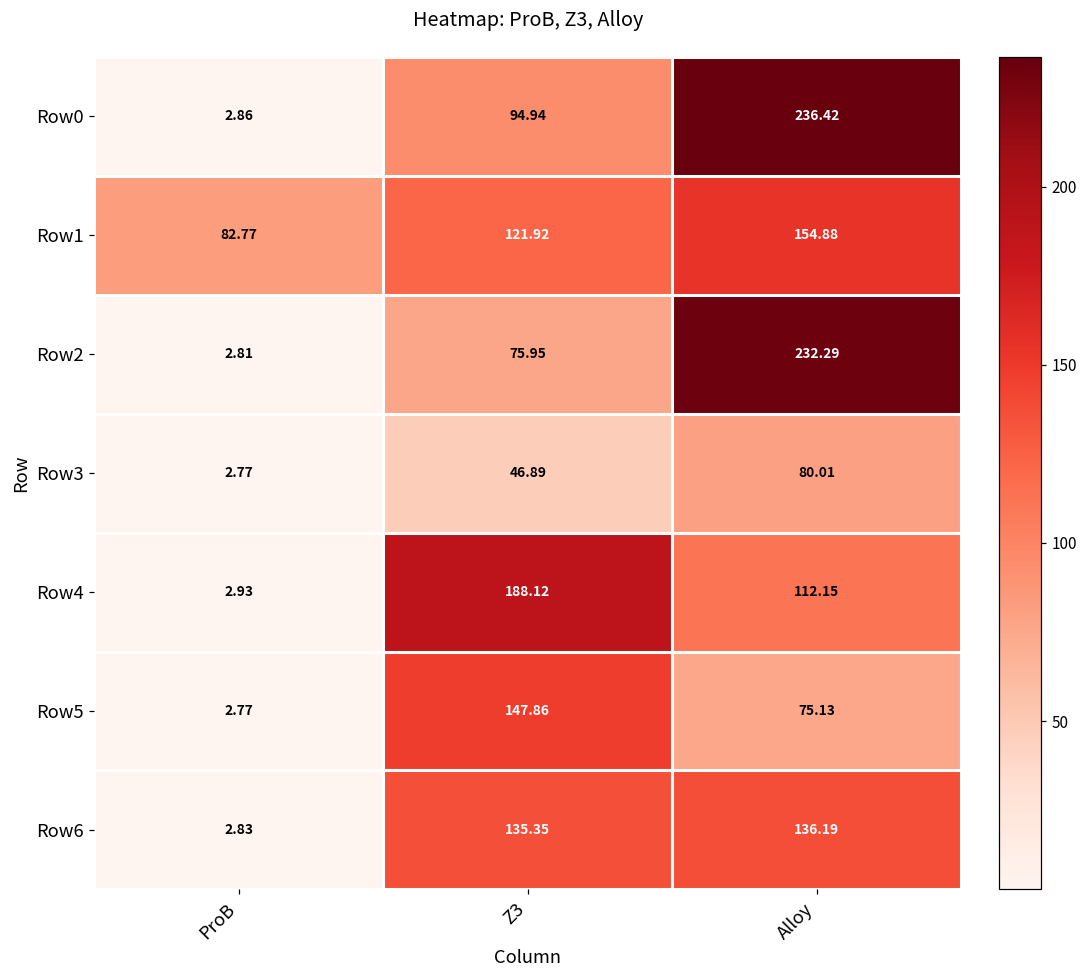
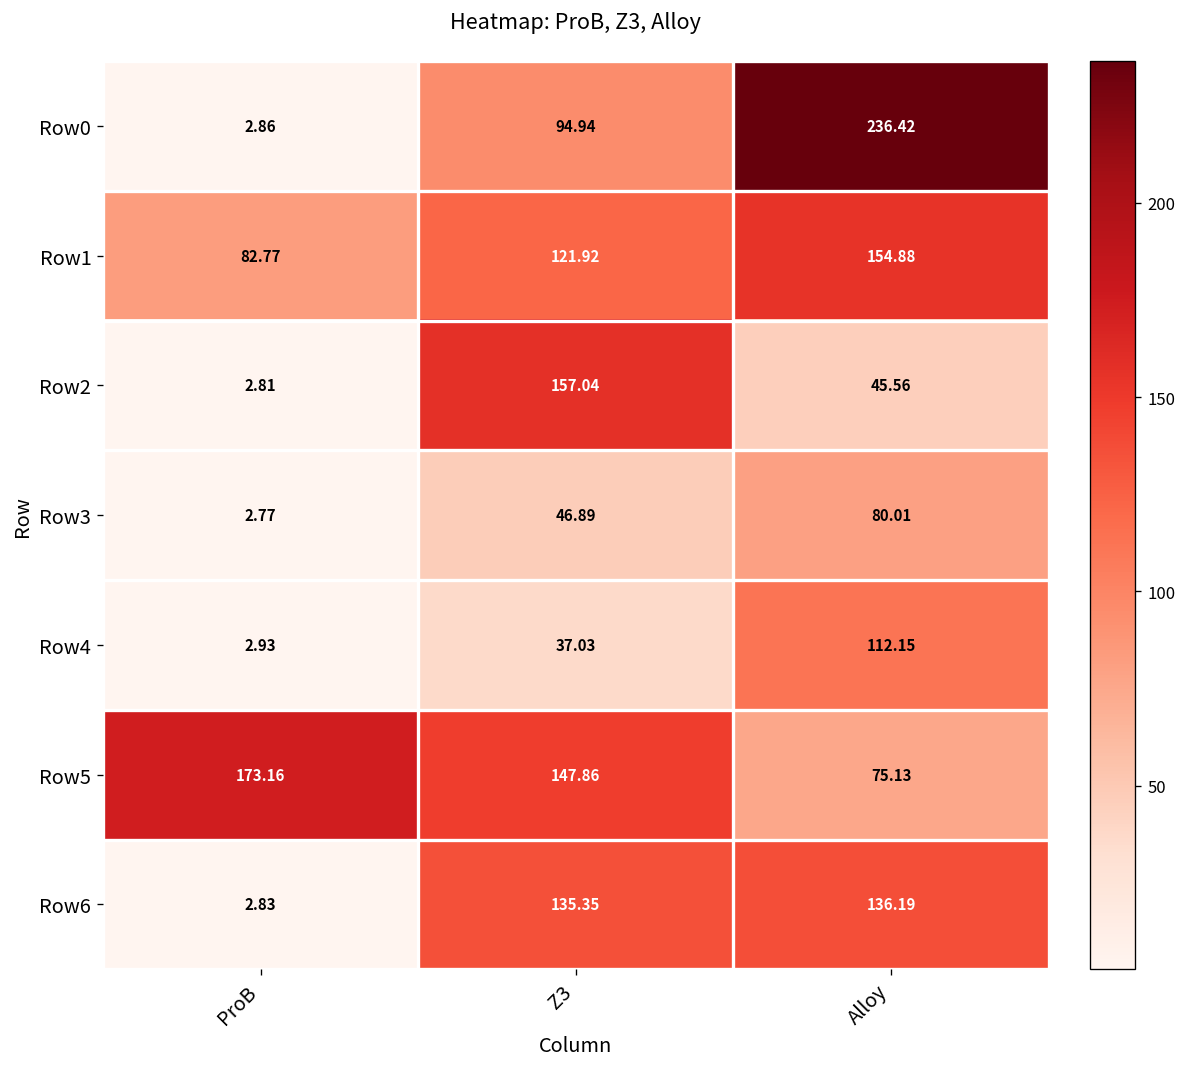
Row2, Z3: 75.95 -> 157.04
Row2, Alloy: 232.29 -> 45.56
Row4, Z3: 188.12 -> 37.03
Row5, ProB: 2.77 -> 173.16
